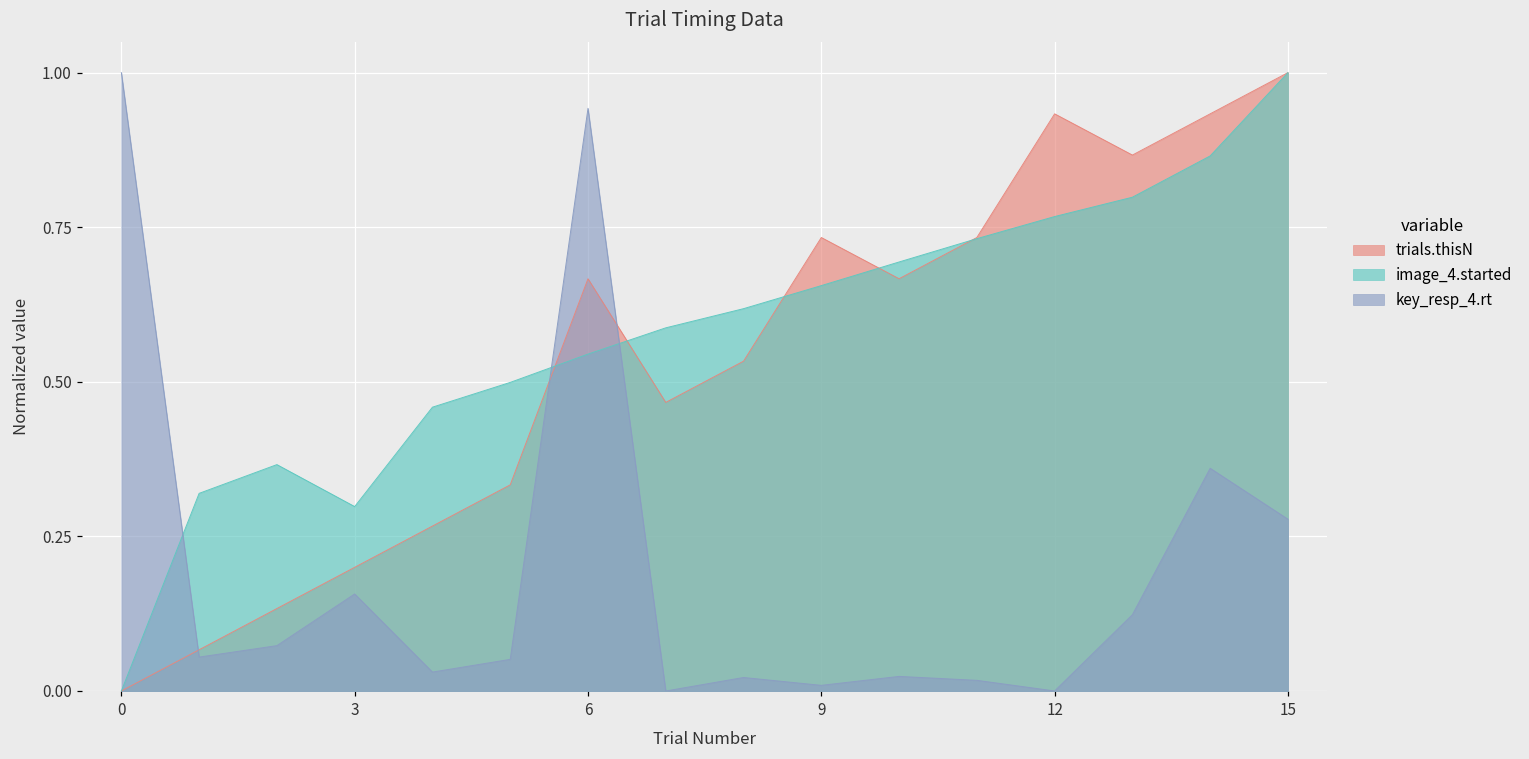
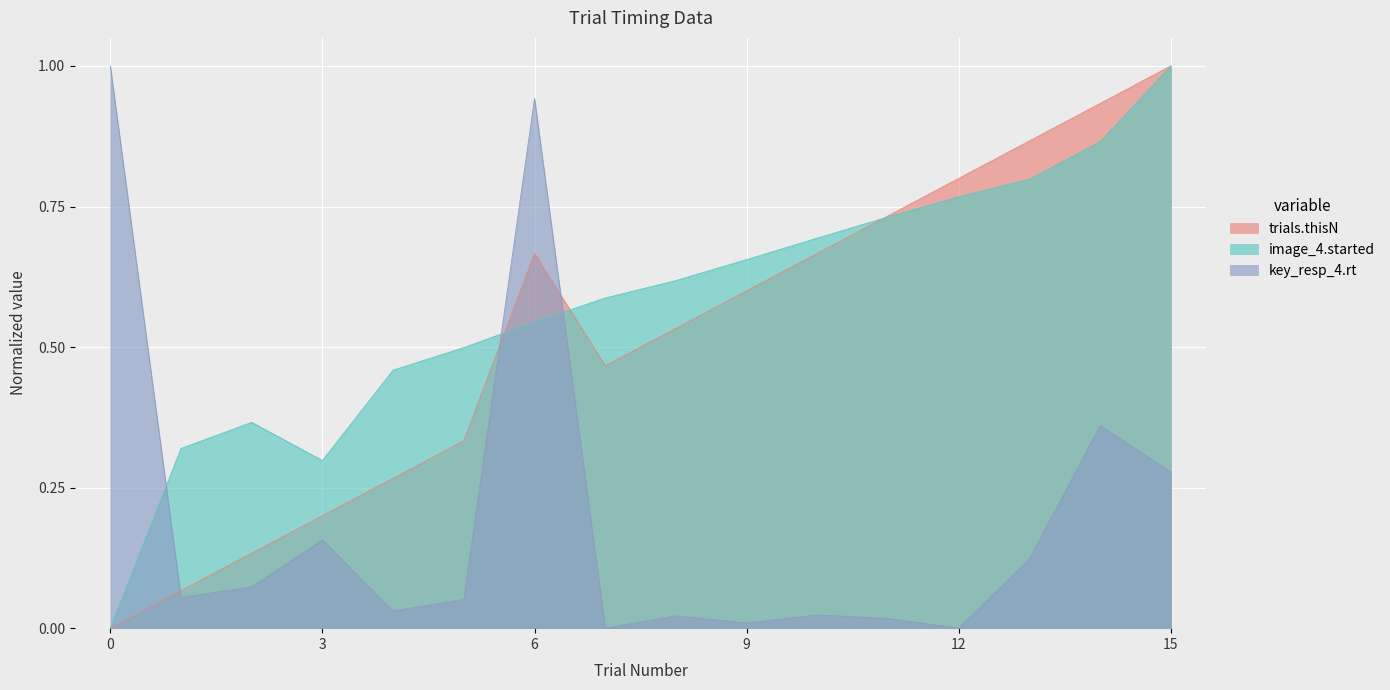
trials.thisN, 9: 0.73 -> 0.60
trials.thisN, 12: 0.93 -> 0.80
